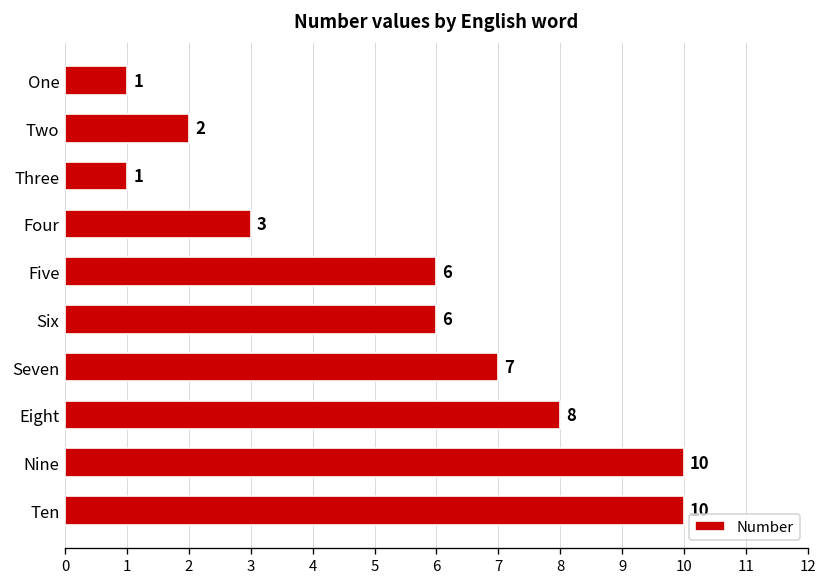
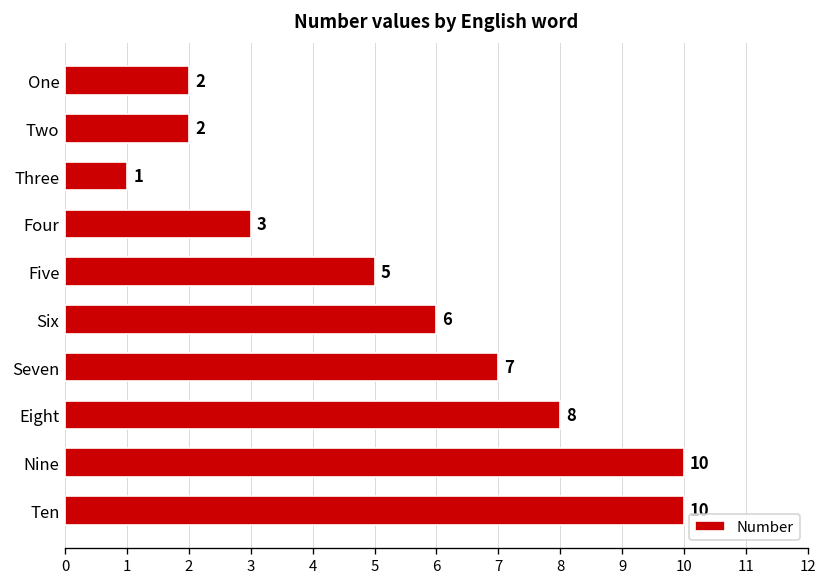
One: 1 -> 2
Five: 6 -> 5
